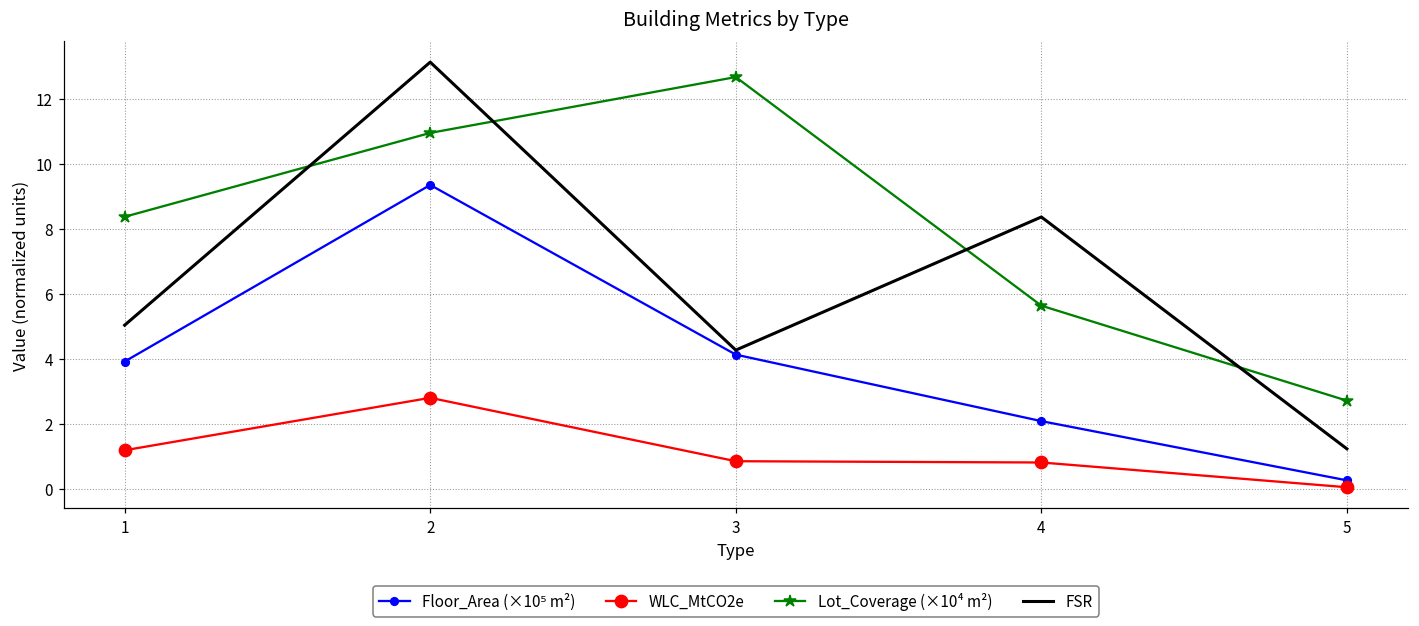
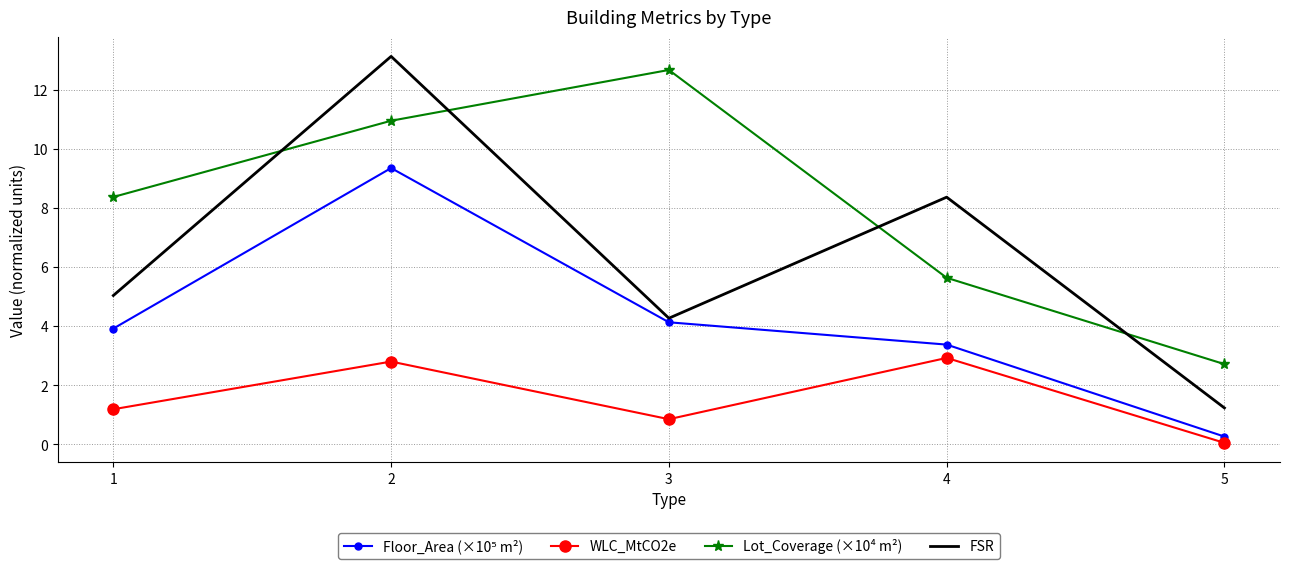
Floor_Area (×10⁵ m²), 4: 2.1 -> 3.4
WLC_MtCO2e, 4: 0.8 -> 2.9
